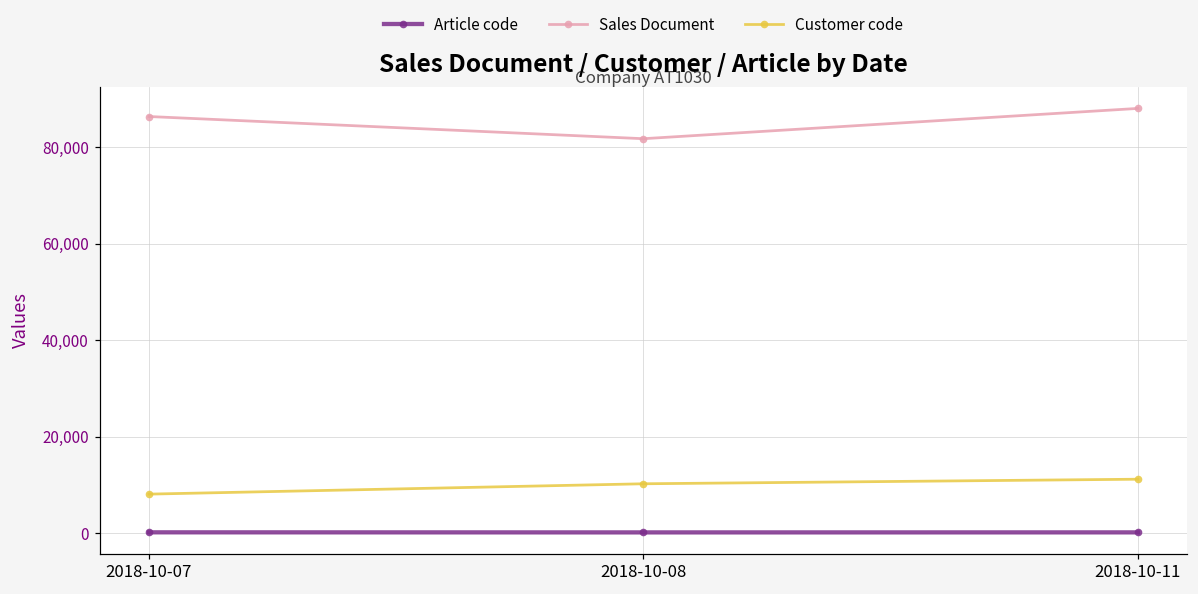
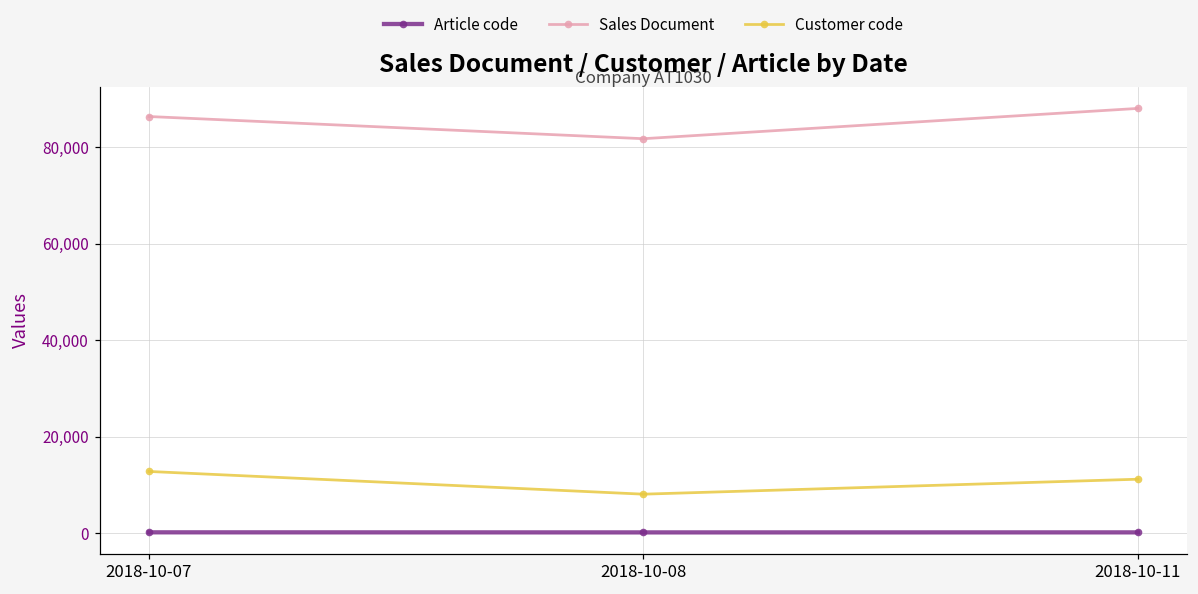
Customer code, 2018-10-07: 8,000 -> 13,000
Customer code, 2018-10-08: 10,000 -> 8,000
